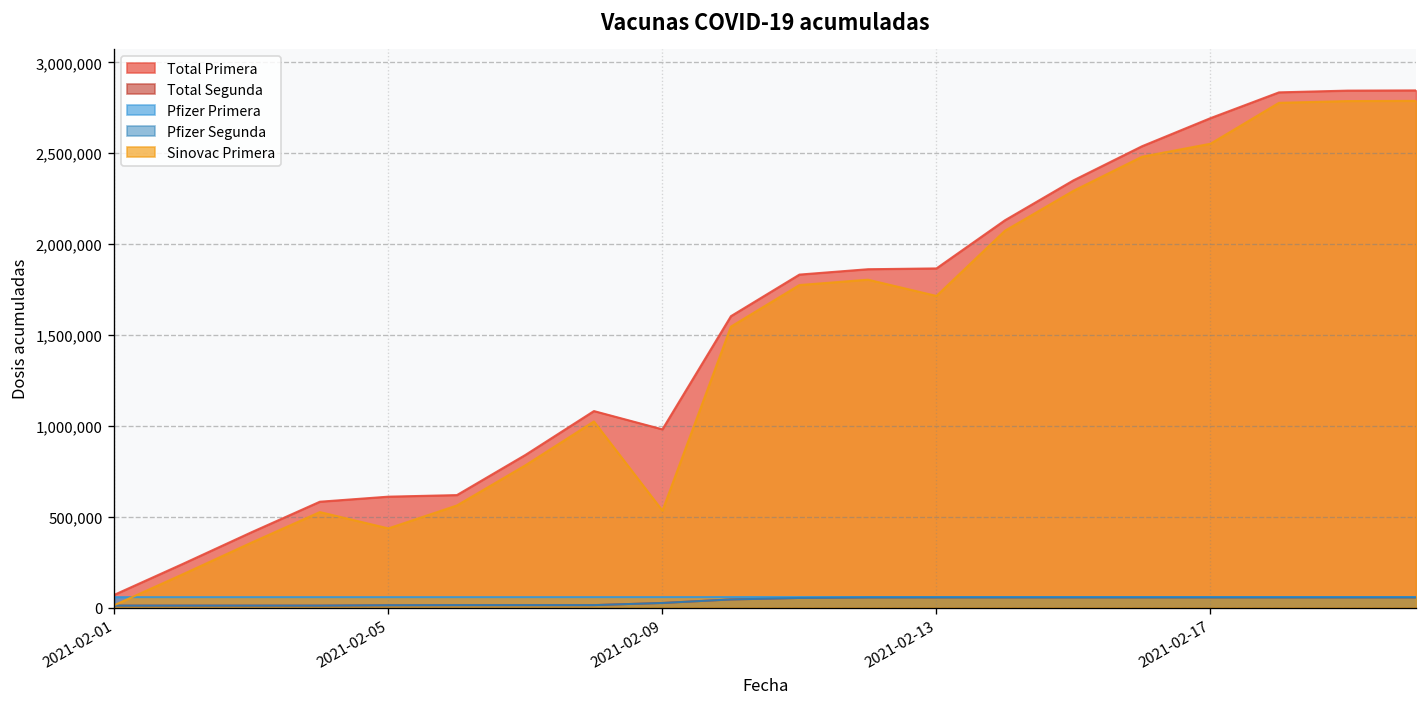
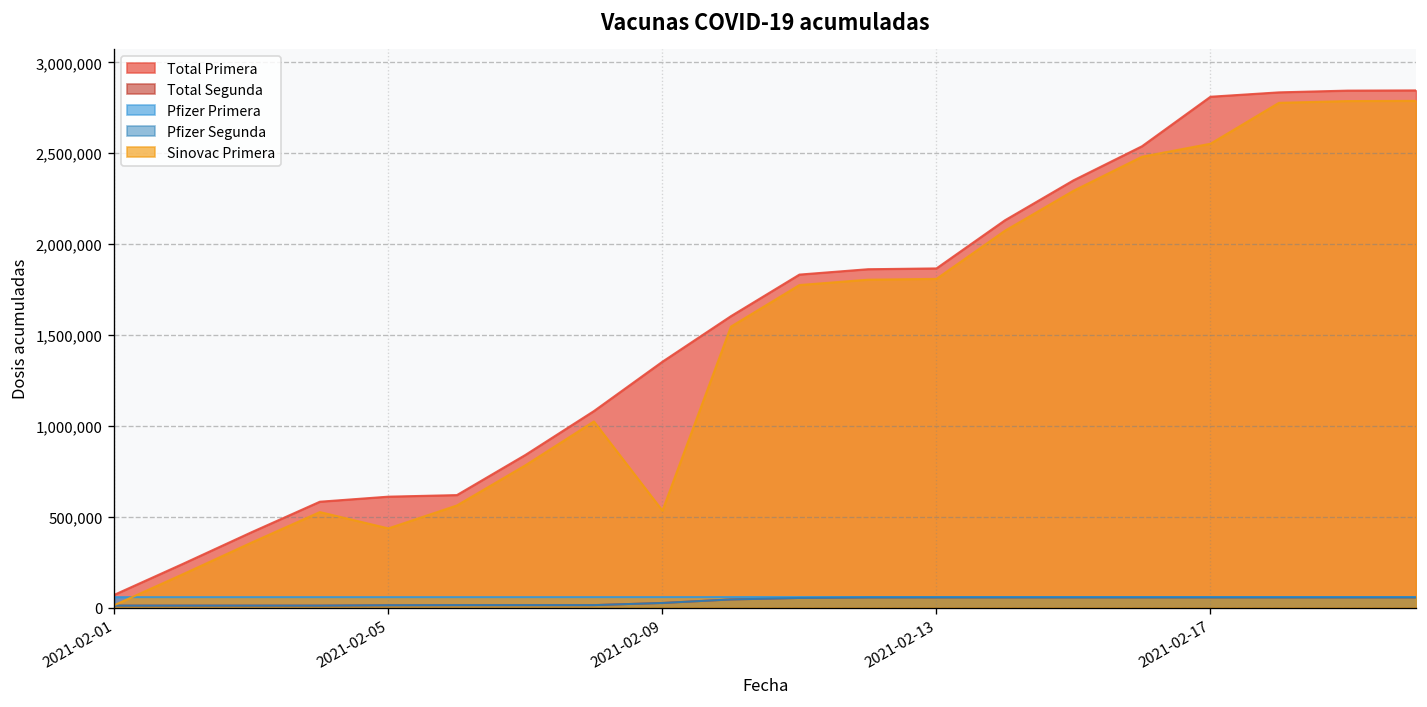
Total Primera, 2021-02-09: 980,000 -> 1,350,000
Sinovac Primera, 2021-02-13: 1,710,000 -> 1,810,000
Total Primera, 2021-02-17: 2,690,000 -> 2,810,000
